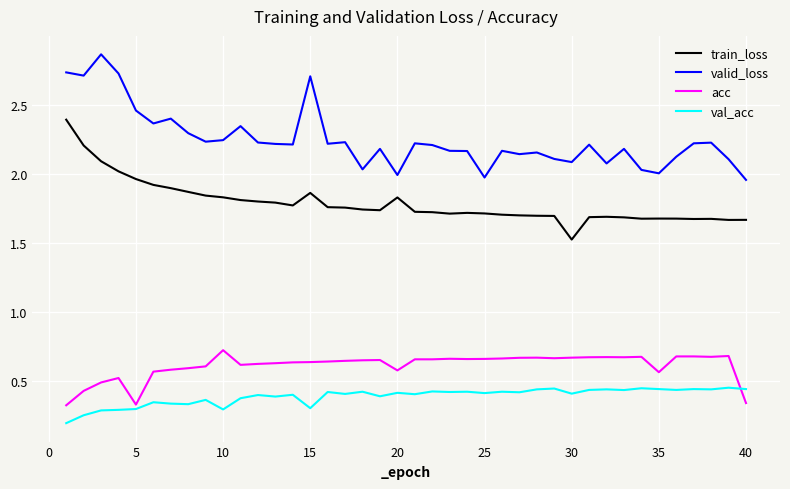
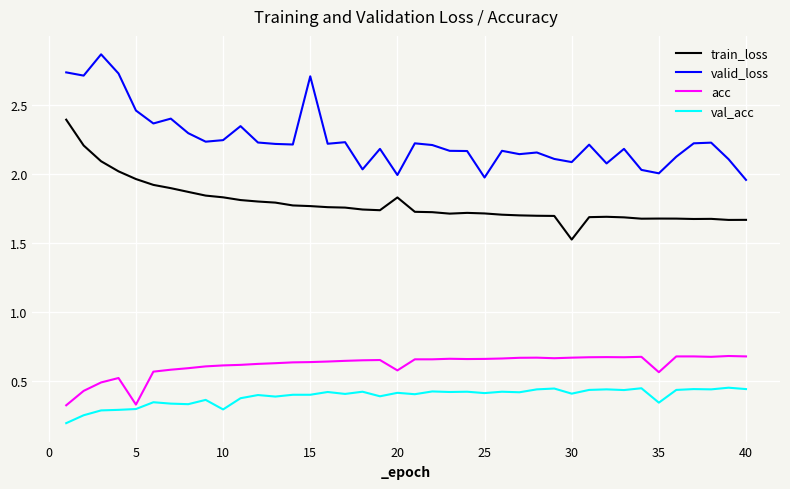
acc, 10: 0.73 -> 0.62
train_loss, 15: 1.86 -> 1.77
val_acc, 15: 0.31 -> 0.40
val_acc, 35: 0.45 -> 0.35
acc, 40: 0.34 -> 0.68
